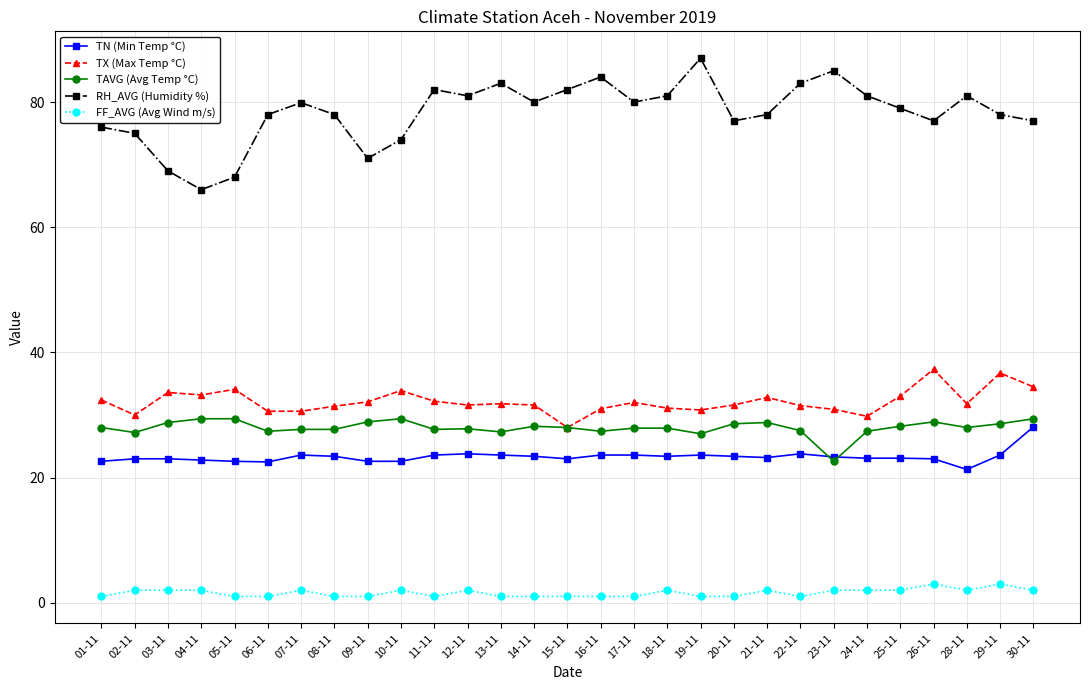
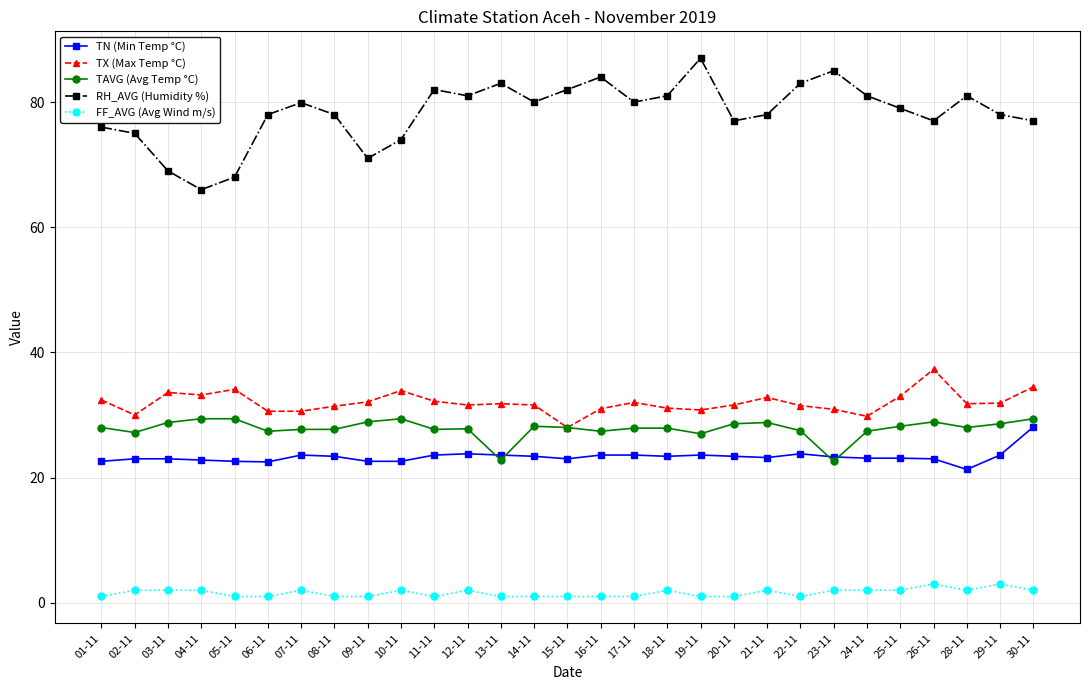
TAVG (Avg Temp °C), 13-11: 27 -> 23
TX (Max Temp °C), 29-11: 37 -> 32
